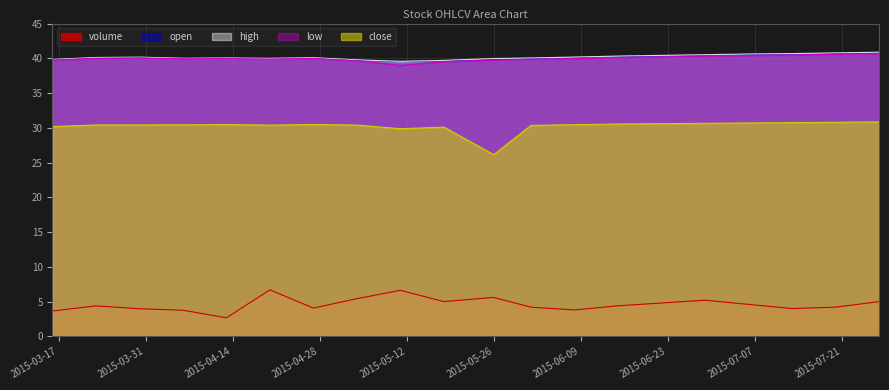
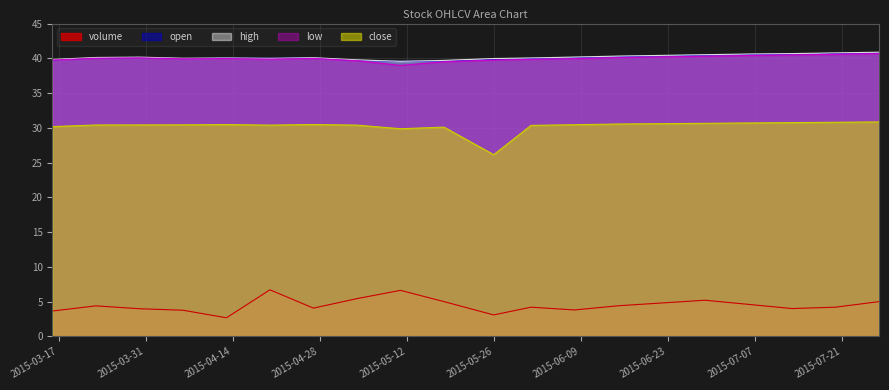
volume, 2015-05-26: 6 -> 3
